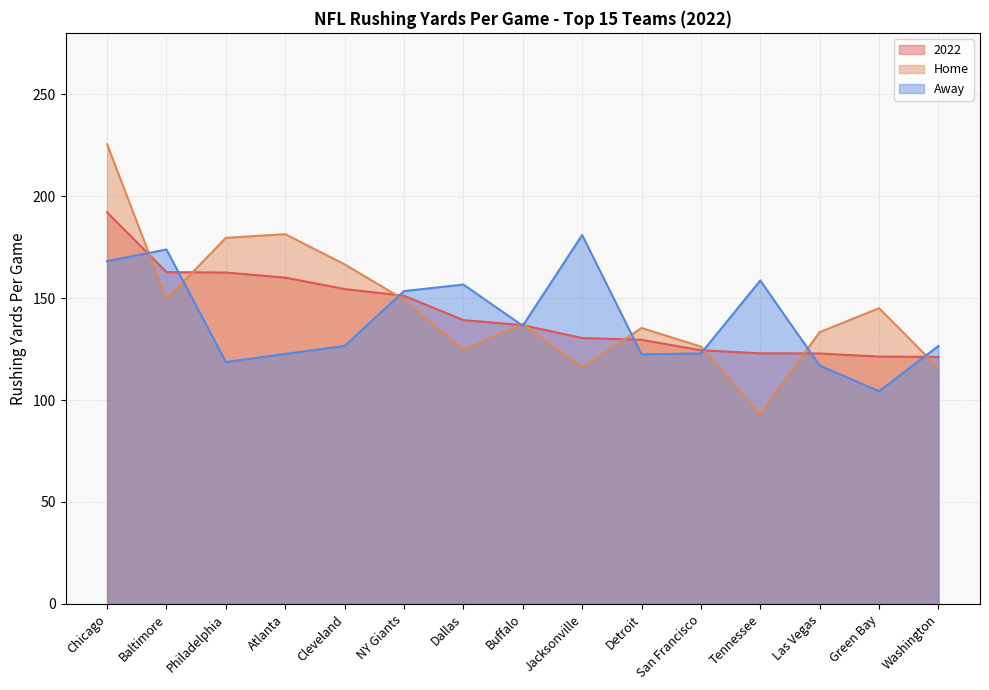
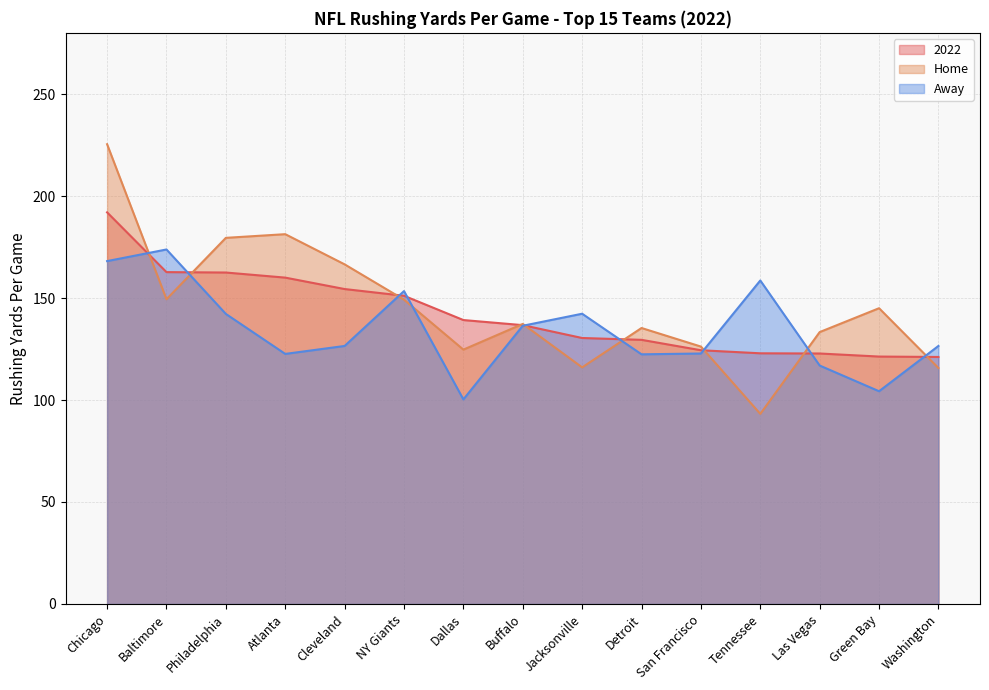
Away, Philadelphia: 119 -> 142
Away, Dallas: 157 -> 100
Away, Jacksonville: 181 -> 142
